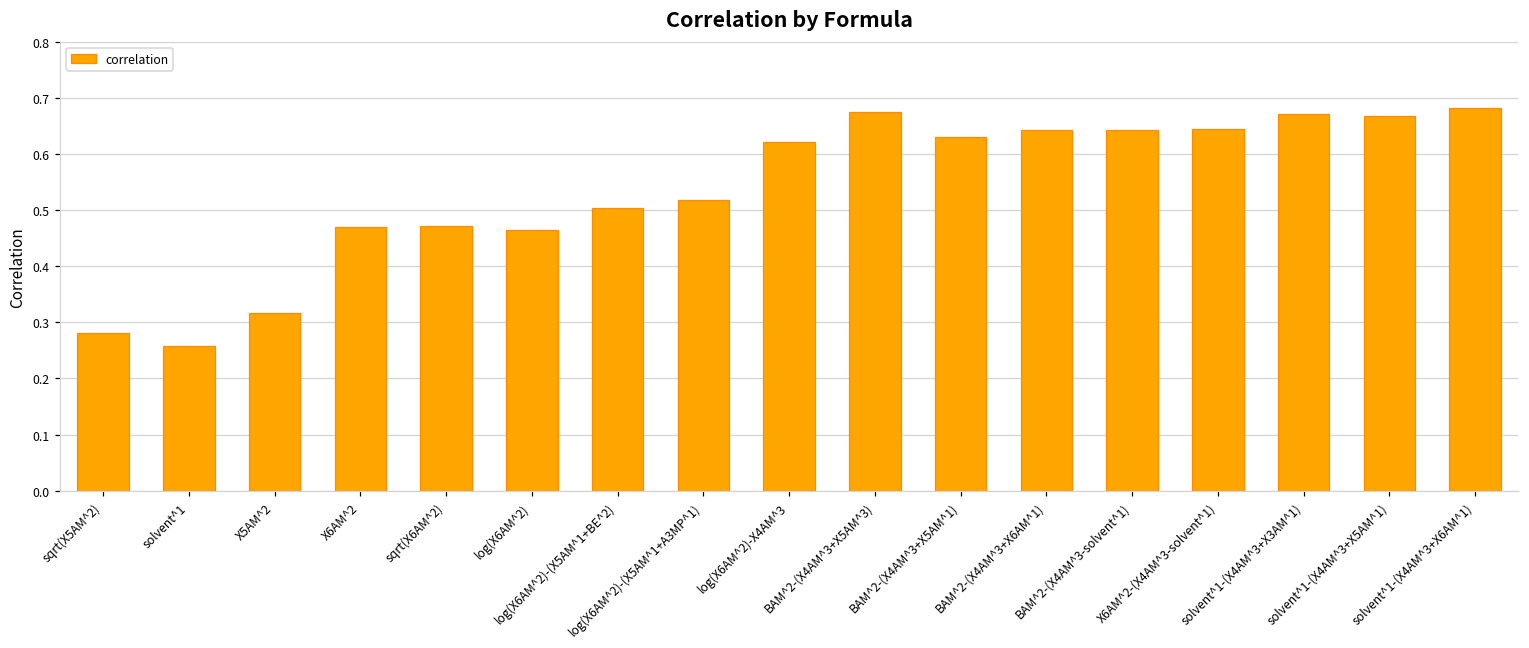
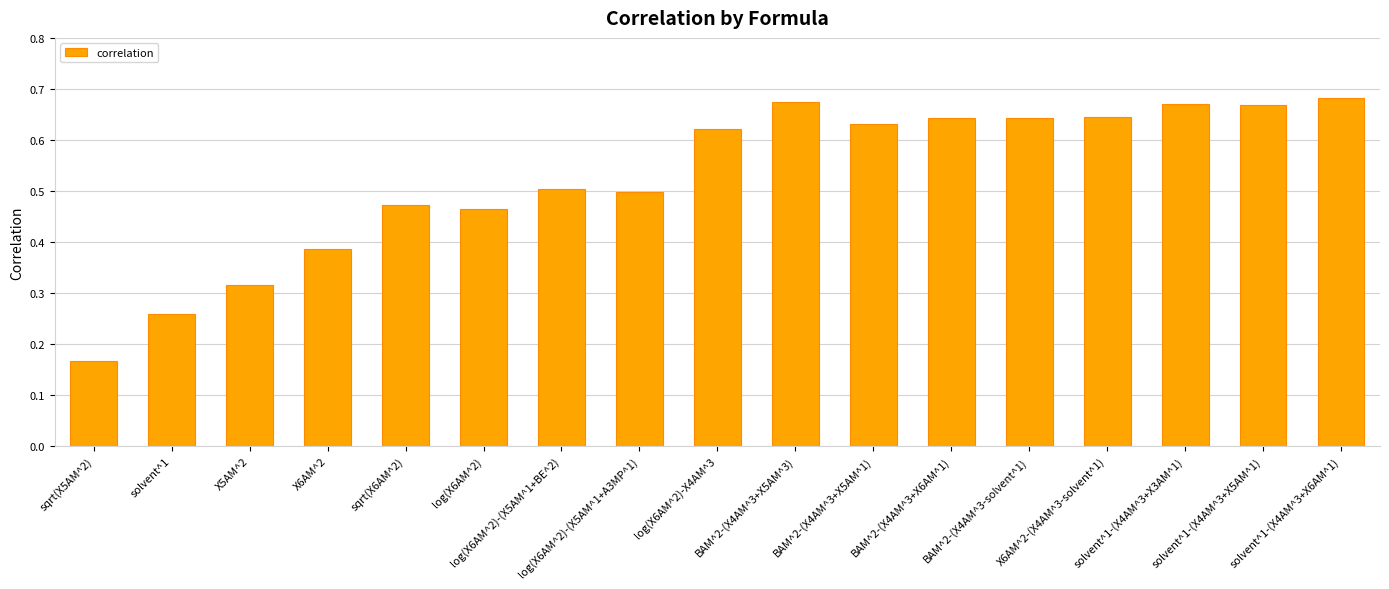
sqrt(X5AM^2): 0.28 -> 0.17
X6AM^2: 0.47 -> 0.39
log(X6AM^2)-(X5AM^1+A3MP^1): 0.52 -> 0.50
